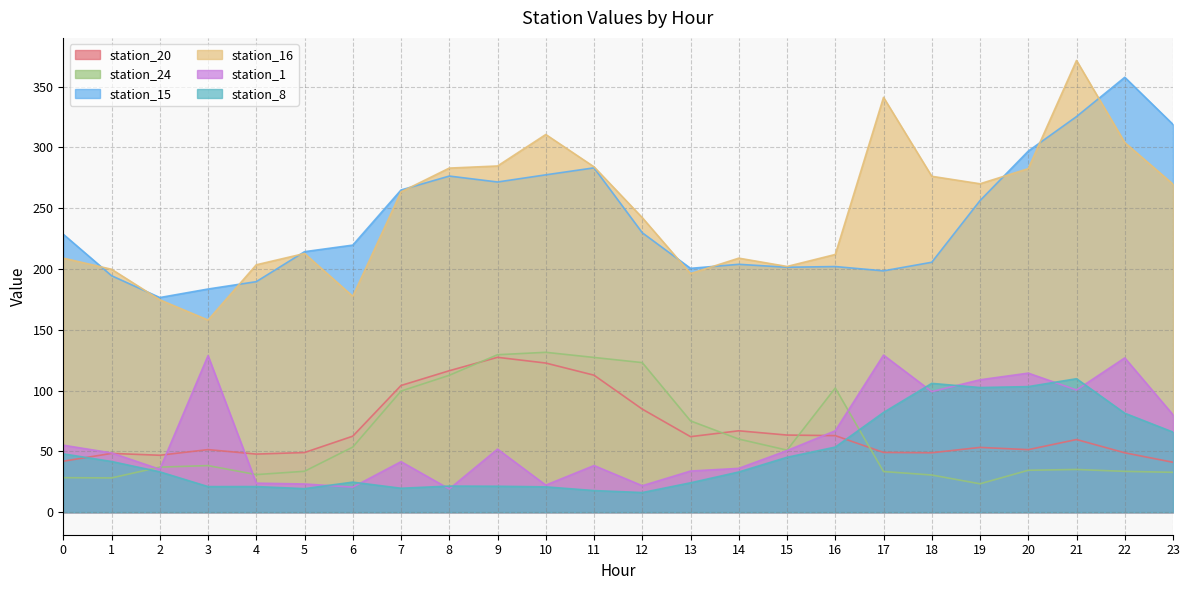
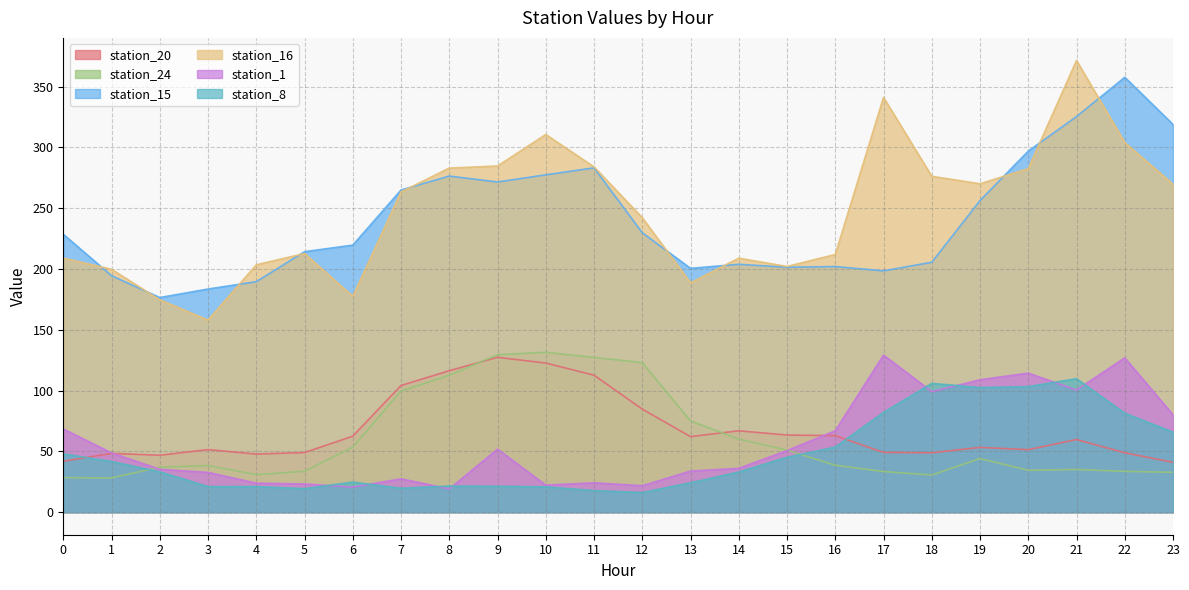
station_1, 0: 55 -> 68
station_1, 3: 129 -> 33
station_1, 7: 42 -> 27
station_1, 11: 38 -> 24
station_16, 13: 196 -> 189
station_24, 16: 102 -> 39
station_24, 19: 23 -> 44
